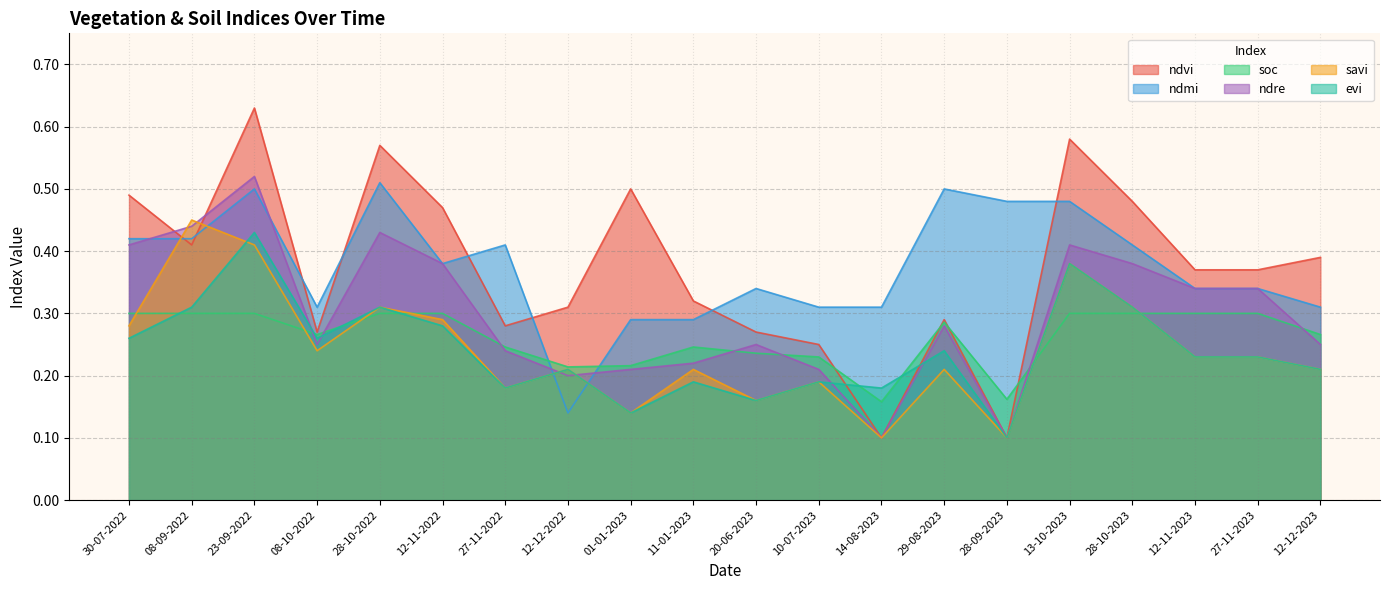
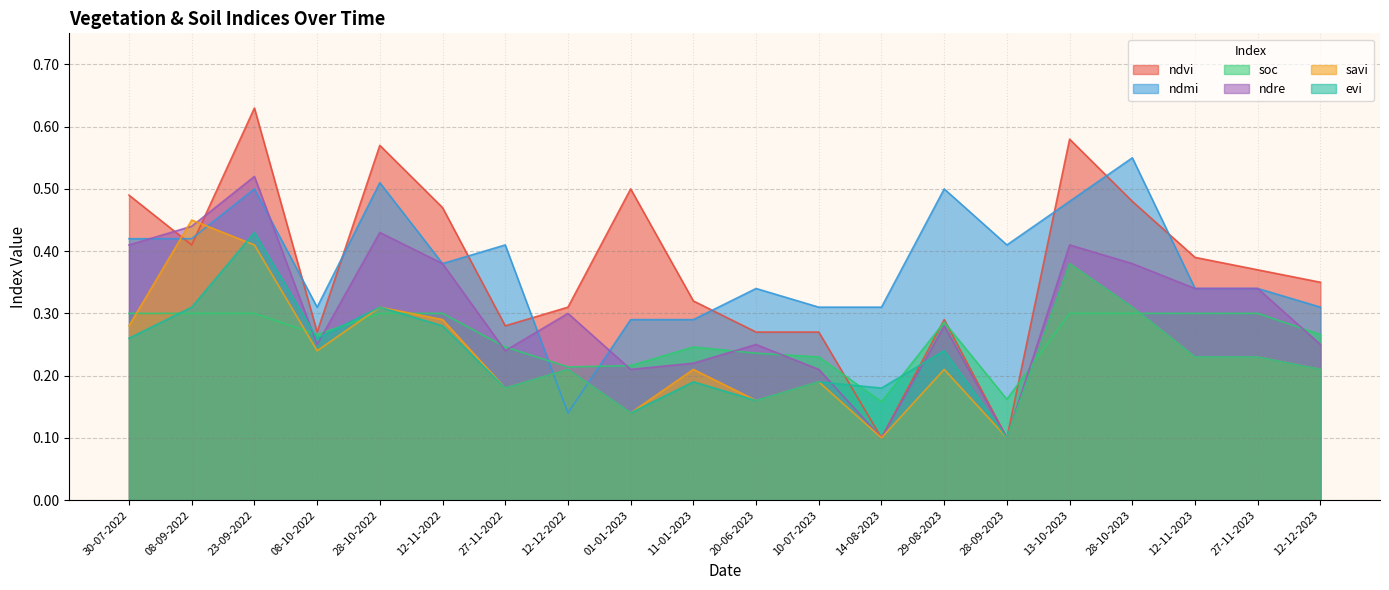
ndre, 12-12-2022: 0.2 -> 0.3
ndvi, 10-07-2023: 0.25 -> 0.27
ndmi, 28-09-2023: 0.48 -> 0.41
ndmi, 28-10-2023: 0.41 -> 0.55
ndvi, 12-11-2023: 0.37 -> 0.39
ndvi, 12-12-2023: 0.39 -> 0.35
